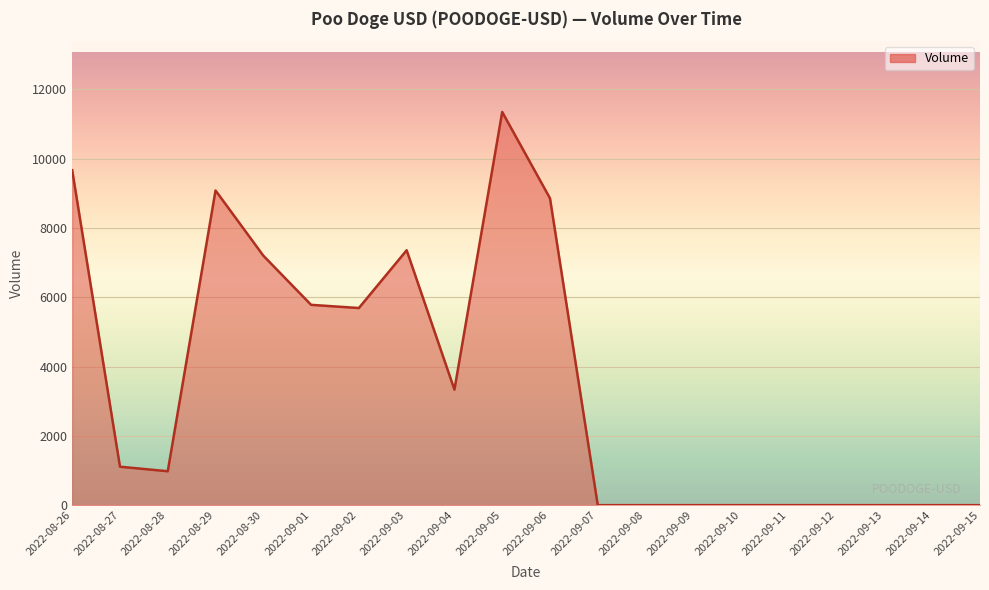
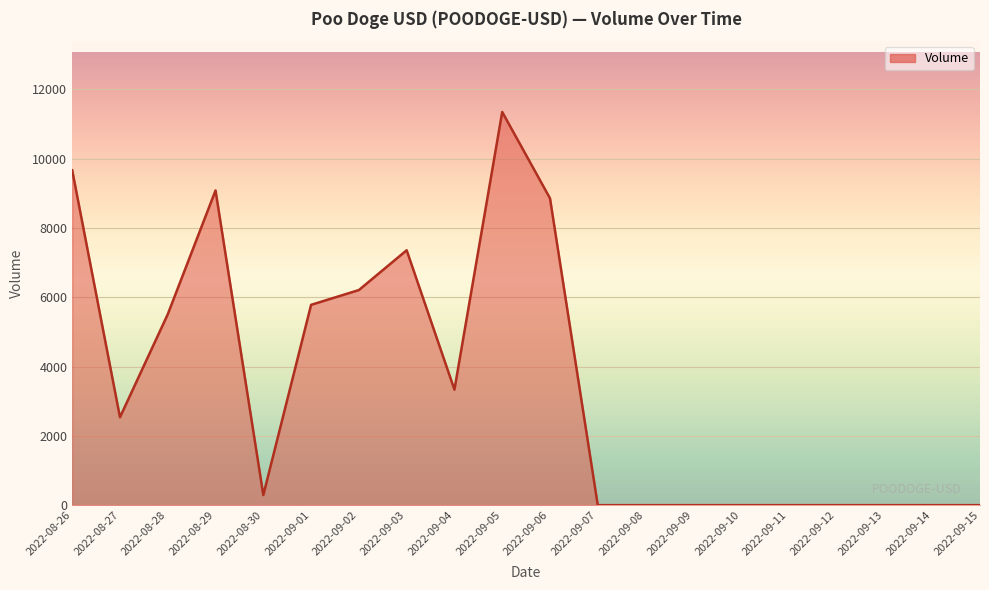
2022-08-27: 1100 -> 2500
2022-08-28: 1000 -> 5500
2022-08-30: 7200 -> 300
2022-09-02: 5700 -> 6200
